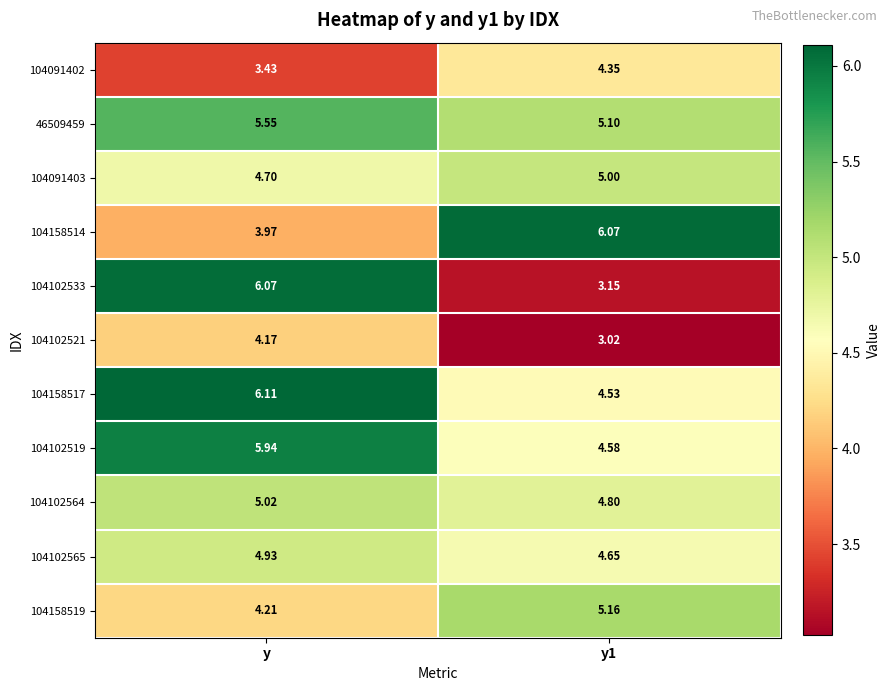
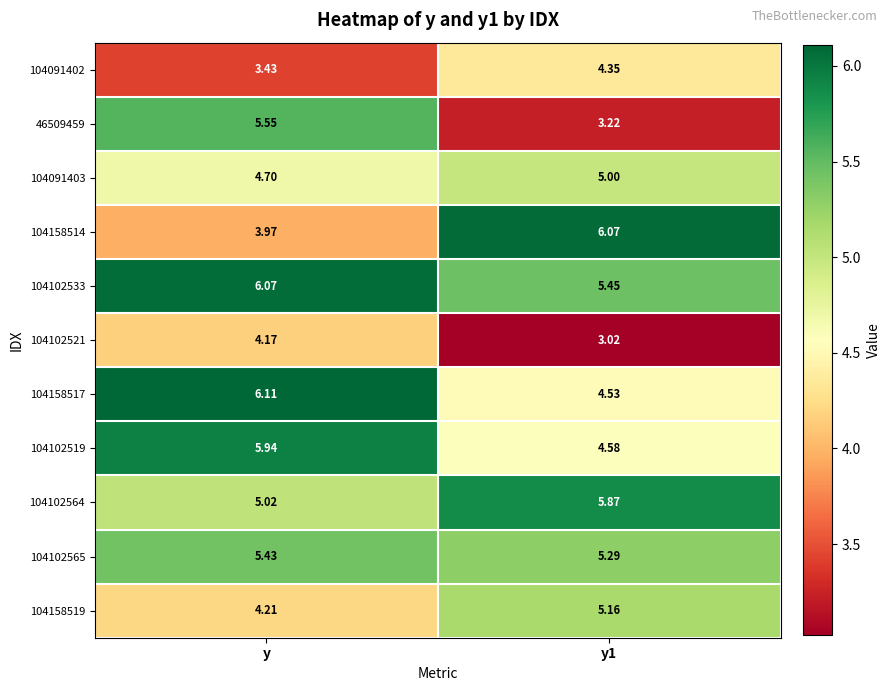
46509459, y1: 5.10 -> 3.22
104102533, y1: 3.15 -> 5.45
104102564, y1: 4.80 -> 5.87
104102565, y: 4.93 -> 5.43
104102565, y1: 4.65 -> 5.29
